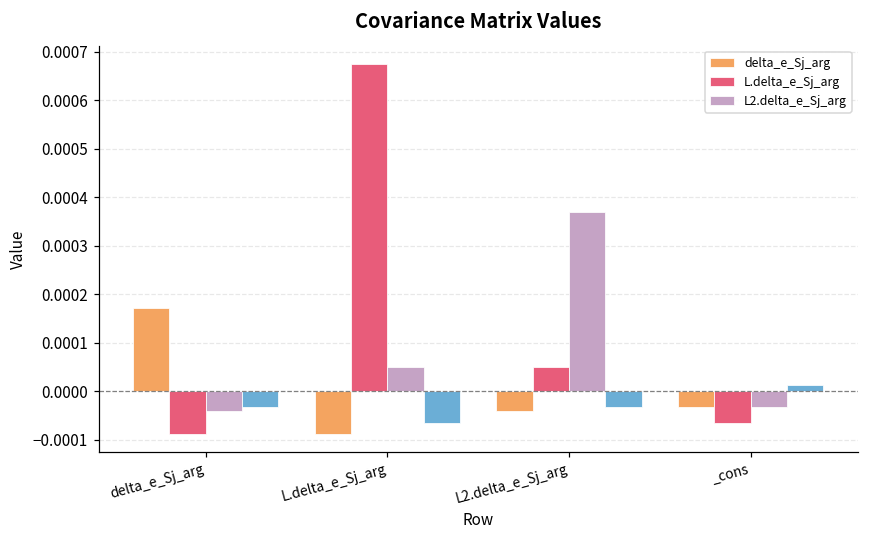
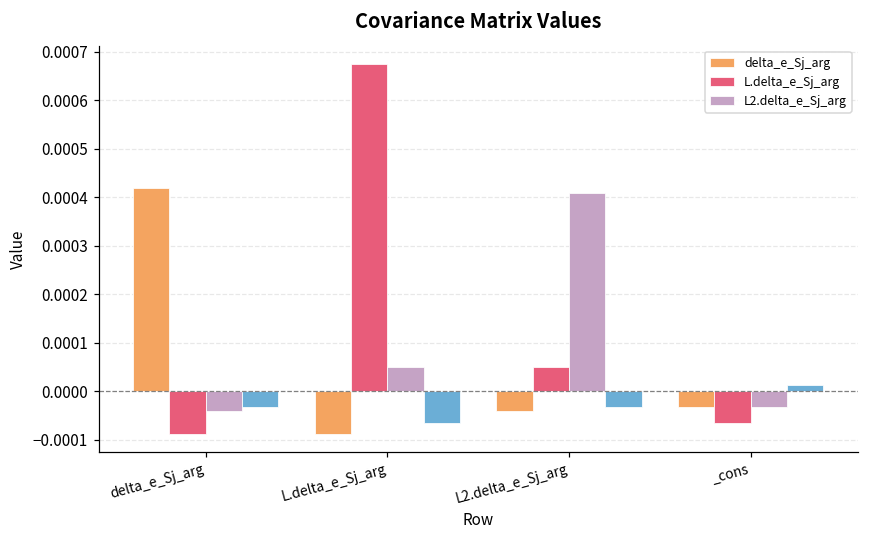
delta_e_Sj_arg, delta_e_Sj_arg: 0.00017 -> 0.00042
L2.delta_e_Sj_arg, L2.delta_e_Sj_arg: 0.00037 -> 0.00041
